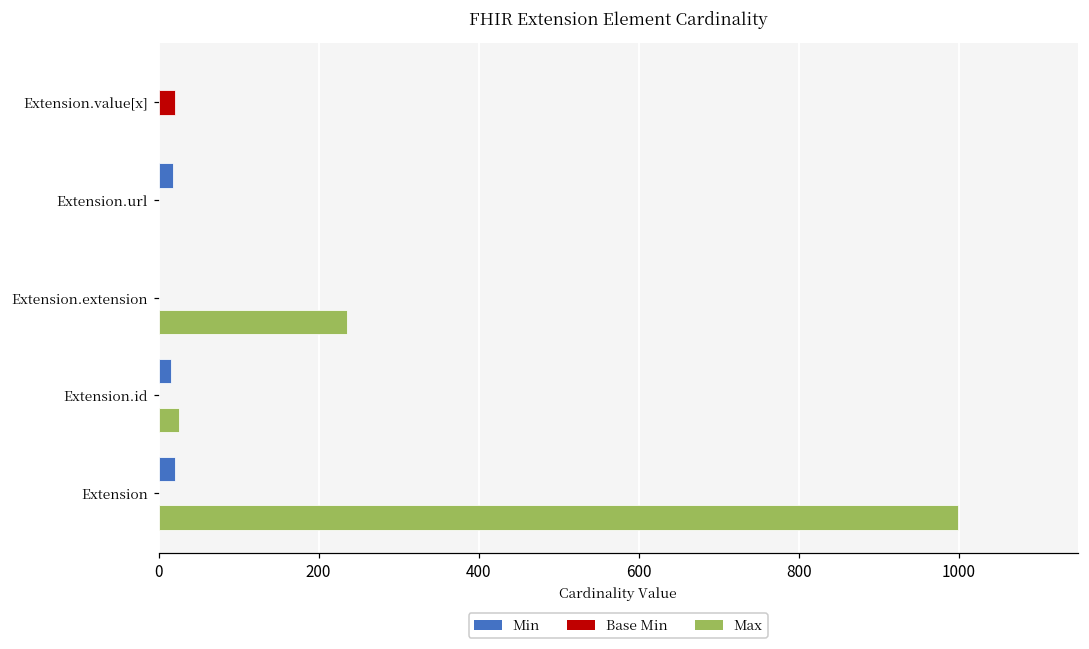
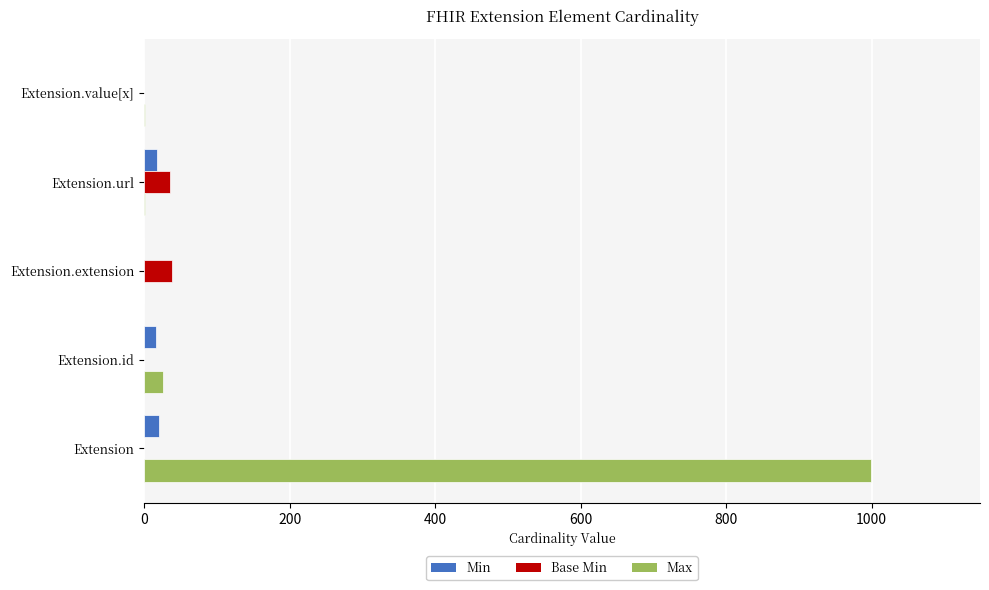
Base Min, Extension.value[x]: 20 -> 0
Base Min, Extension.url: 0 -> 40
Base Min, Extension.extension: 0 -> 40
Max, Extension.extension: 240 -> 0
